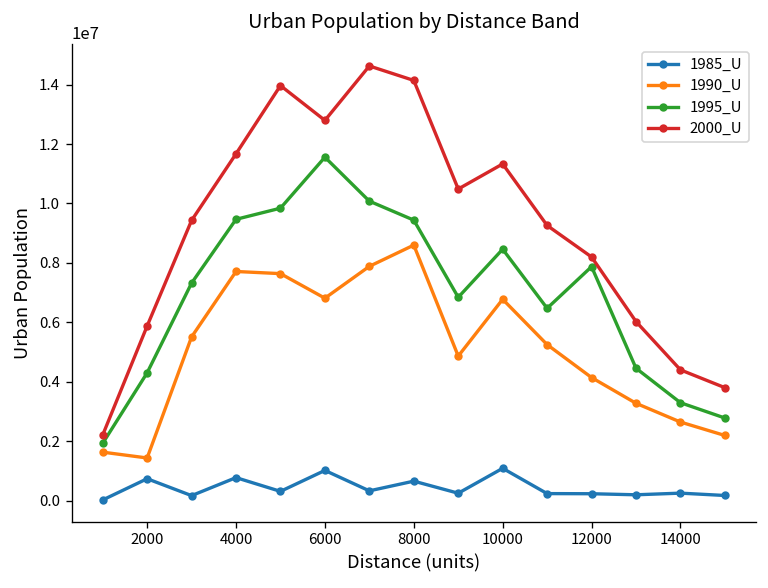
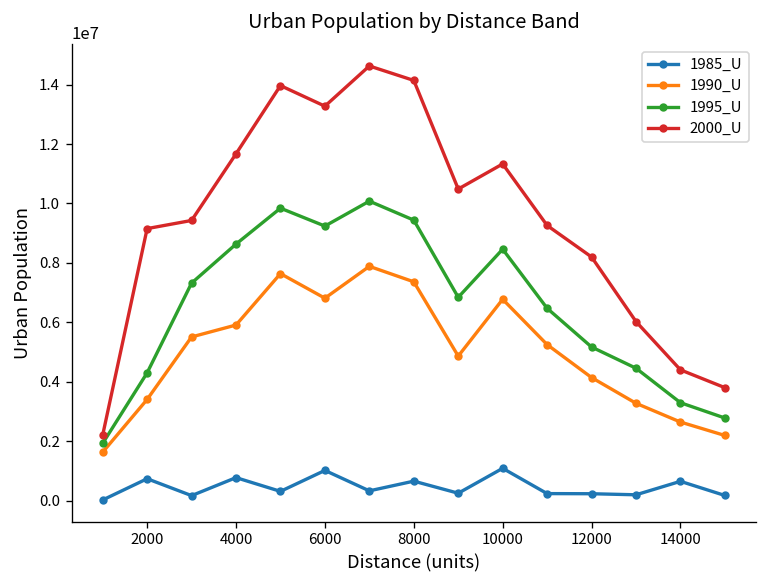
1990_U, 2000: 1400000 -> 3400000
2000_U, 2000: 5900000 -> 9200000
1990_U, 4000: 7700000 -> 5900000
1995_U, 4000: 9500000 -> 8600000
1995_U, 6000: 11600000 -> 9200000
2000_U, 6000: 12800000 -> 13300000
1990_U, 8000: 8600000 -> 7400000
1995_U, 12000: 7900000 -> 5200000
1985_U, 14000: 300000 -> 600000
